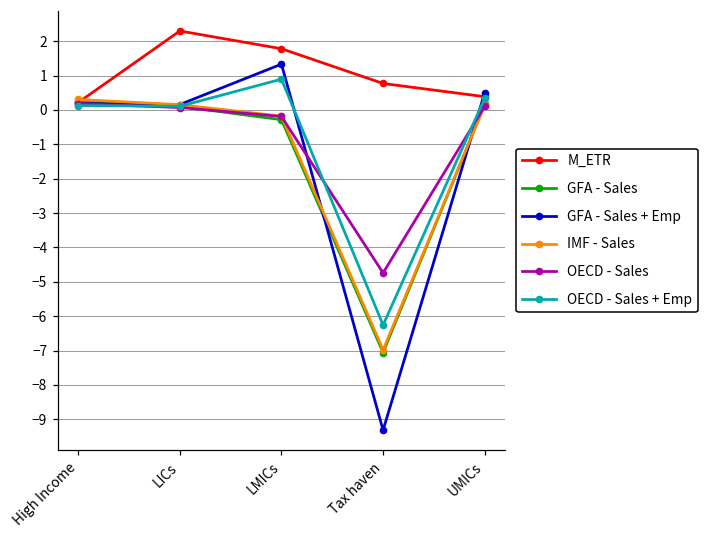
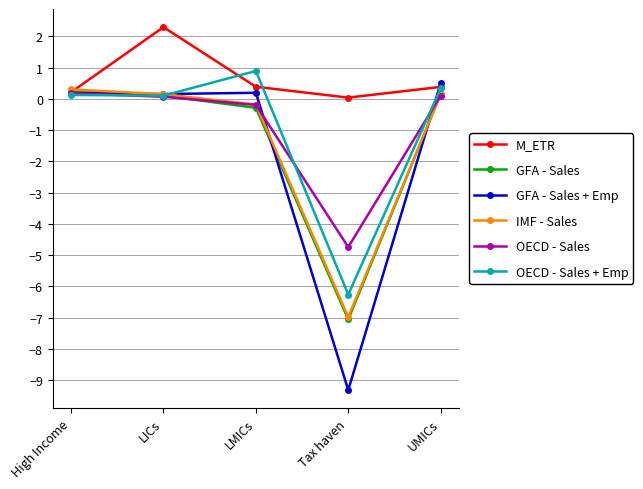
M_ETR, LMICs: 1.8 -> 0.4
GFA - Sales + Emp, LMICs: 1.3 -> 0.2
M_ETR, Tax haven: 0.8 -> 0.0
